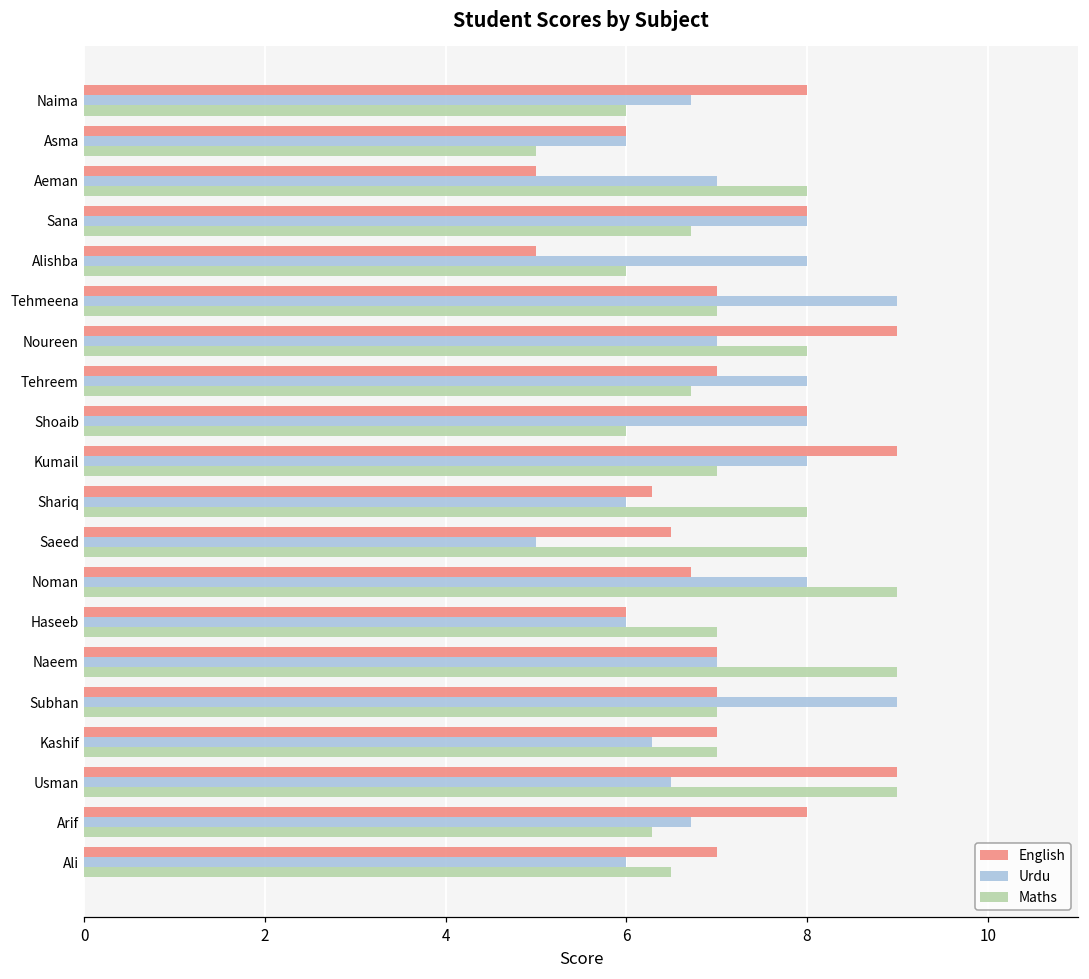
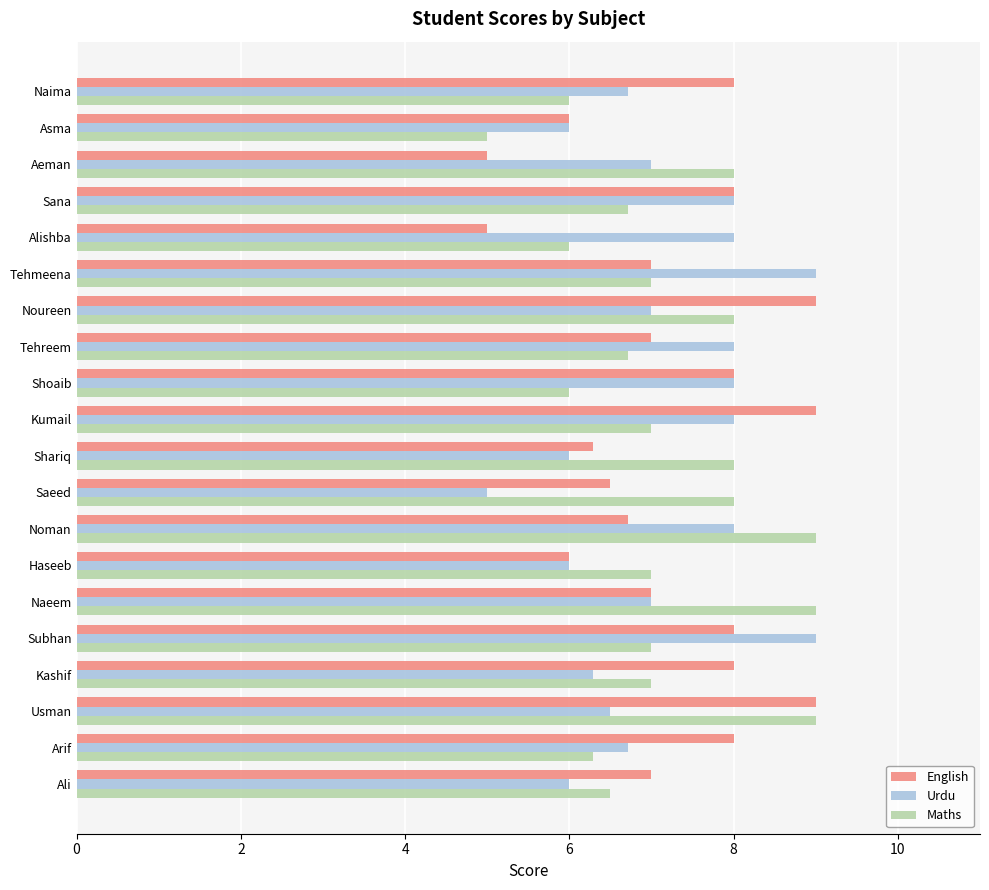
English, Subhan: 7 -> 8
English, Kashif: 7 -> 8
